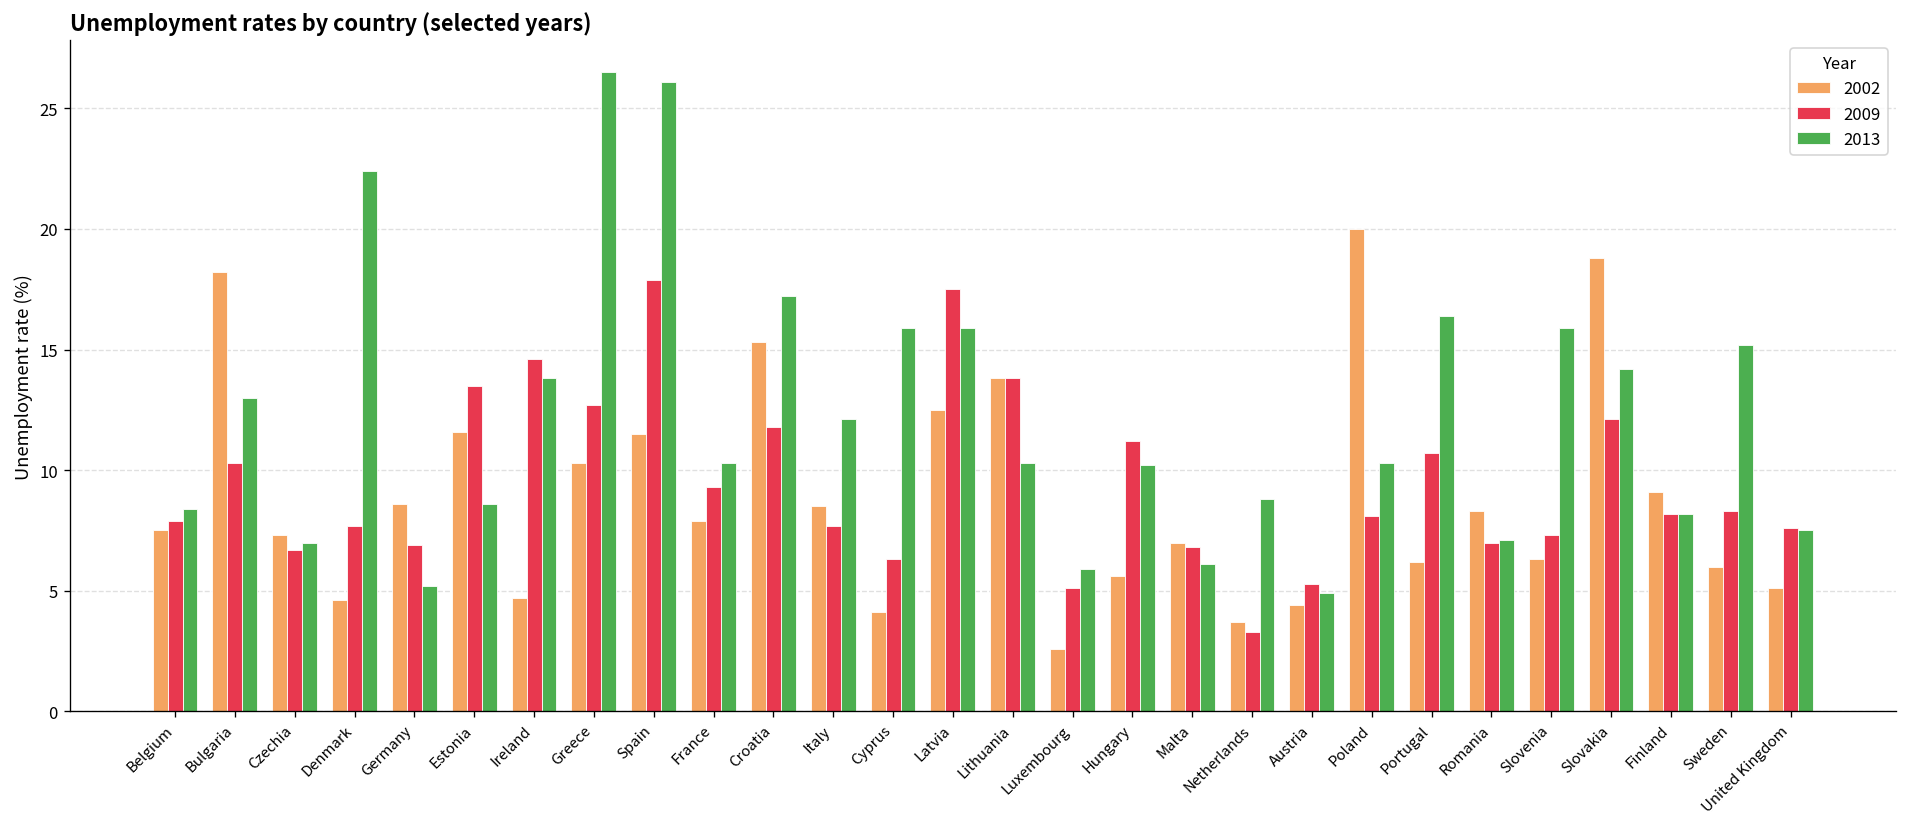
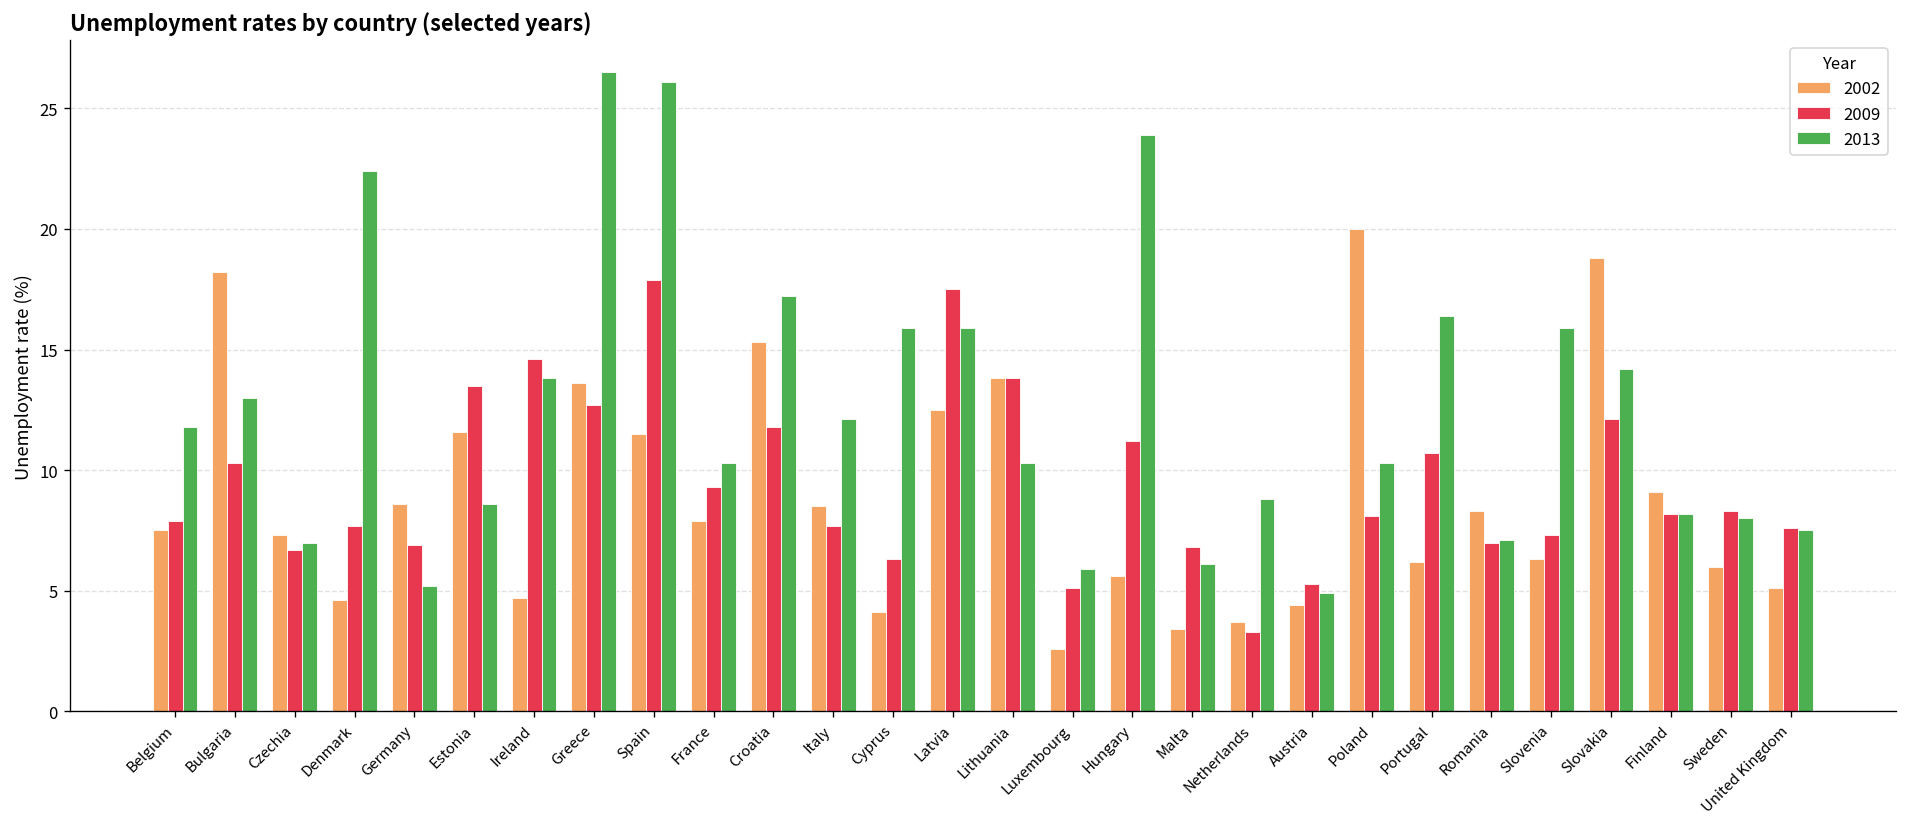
2013, Belgium: 8.4 -> 11.8
2002, Greece: 10.3 -> 13.6
2013, Hungary: 10.2 -> 23.9
2002, Malta: 7.0 -> 3.4
2013, Sweden: 15.2 -> 8.0
